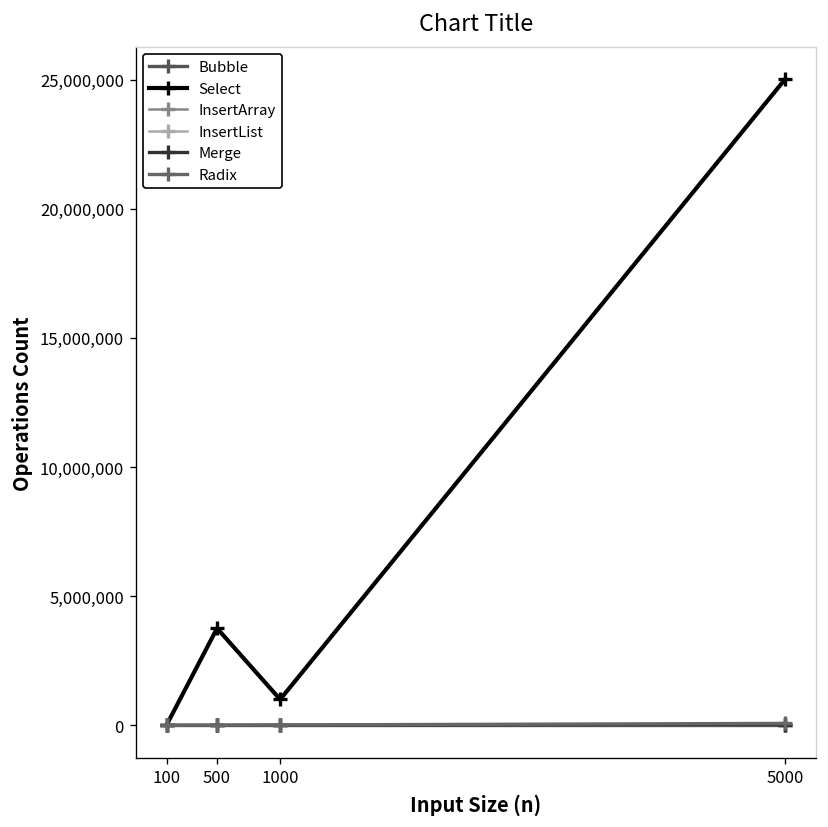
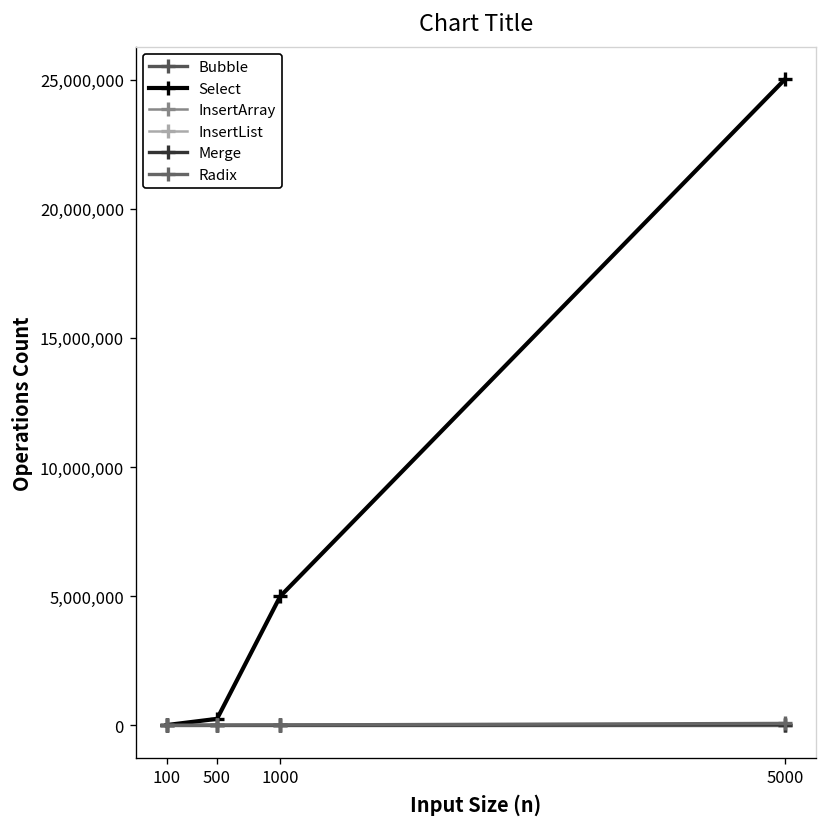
Select, 500: 3,800,000 -> 300,000
Select, 1000: 1,000,000 -> 5,000,000
